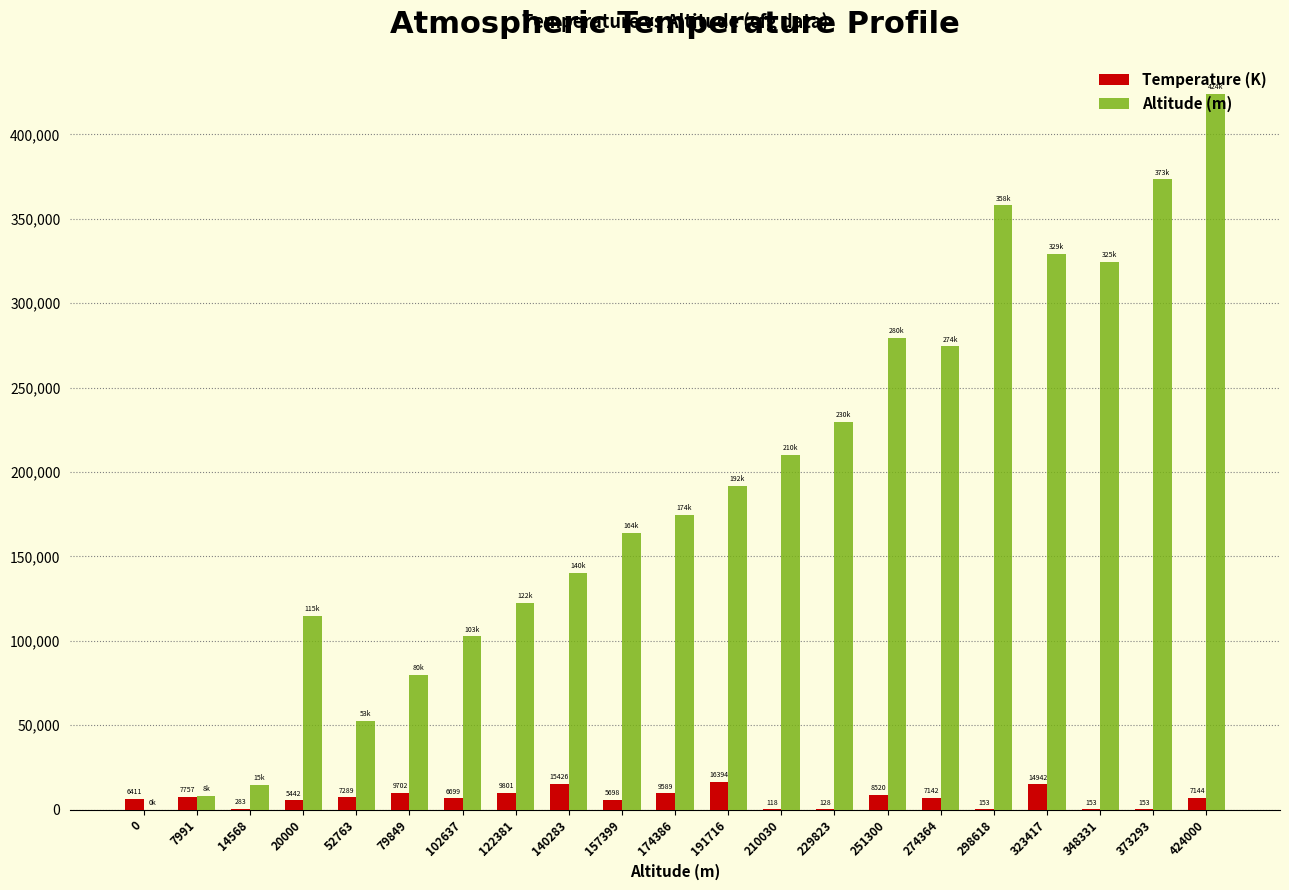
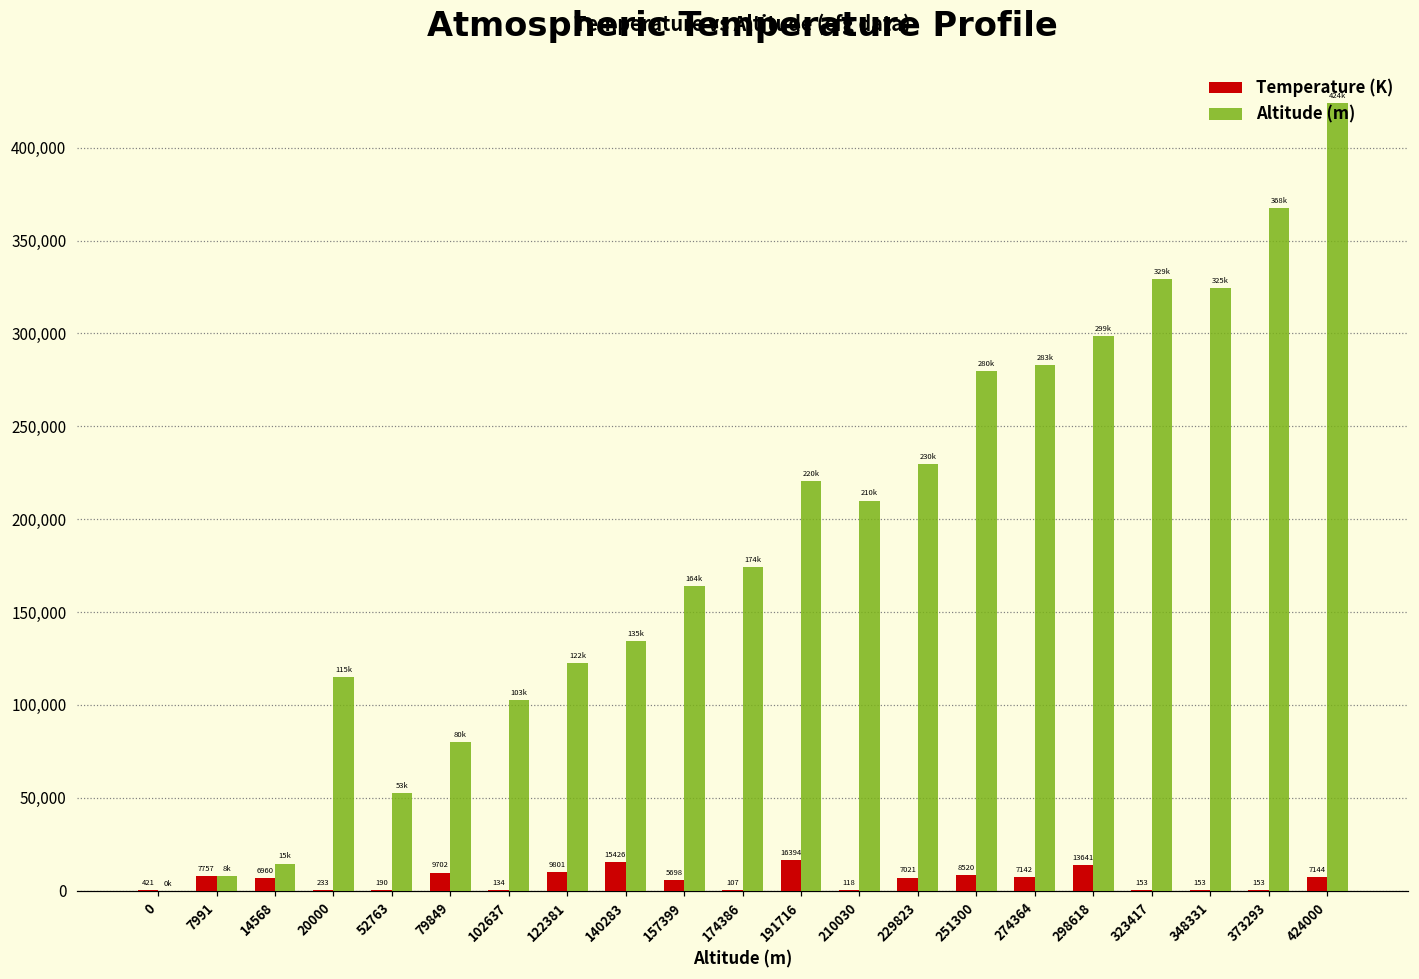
Temperature (K), 0: 6411 -> 421
Temperature (K), 14568: 283 -> 6960
Temperature (K), 20000: 5442 -> 233
Temperature (K), 52763: 7289 -> 190
Temperature (K), 102637: 6699 -> 134
Altitude (m), 140283: 140k -> 135k
Temperature (K), 174386: 9589 -> 107
Altitude (m), 191716: 192k -> 220k
Temperature (K), 229823: 128 -> 7021
Altitude (m), 274364: 274k -> 283k
Temperature (K), 298618: 153 -> 13641
Altitude (m), 298618: 358k -> 299k
Temperature (K), 323417: 14942 -> 153
Altitude (m), 373293: 373k -> 368k
